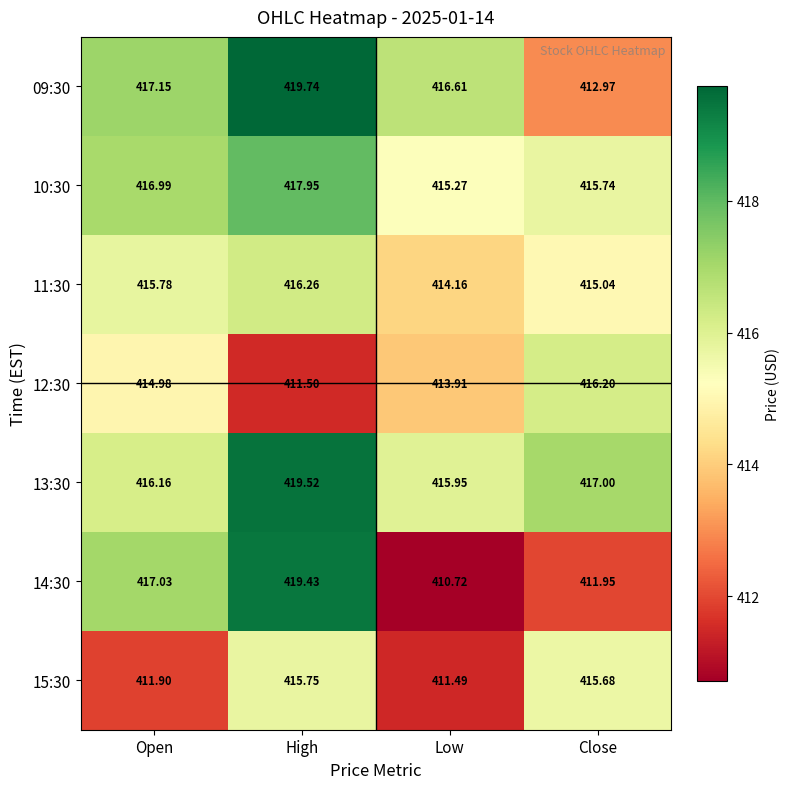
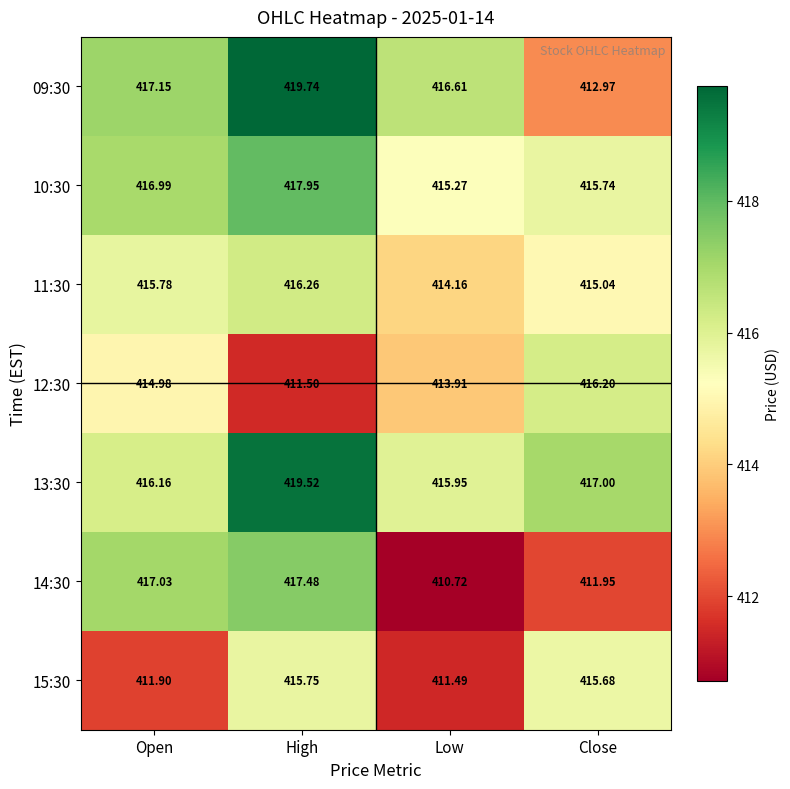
14:30, High: 419.43 -> 417.48
